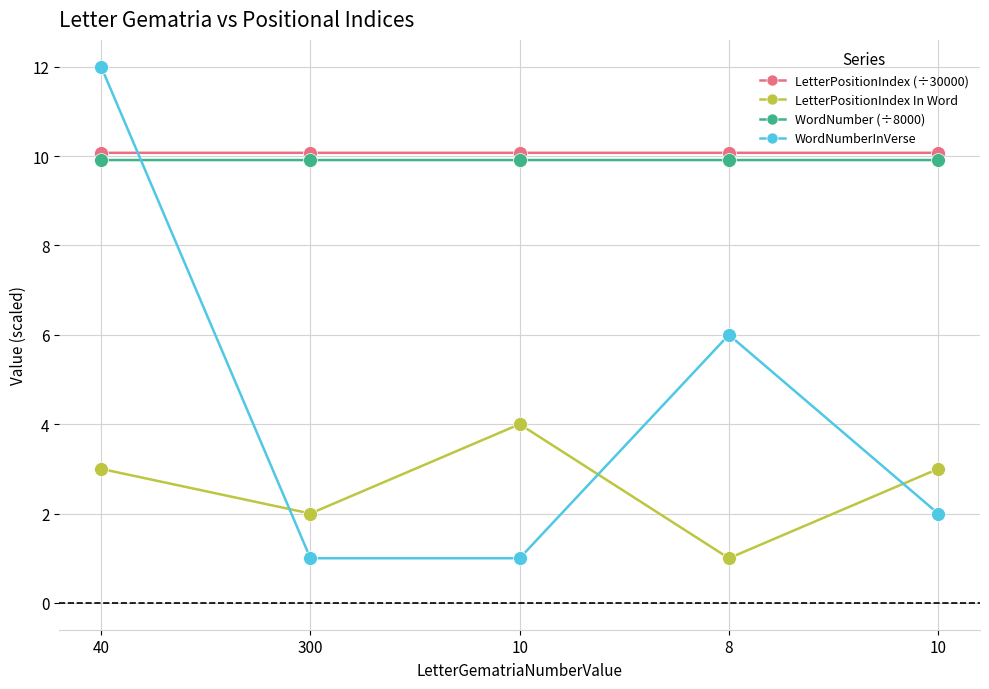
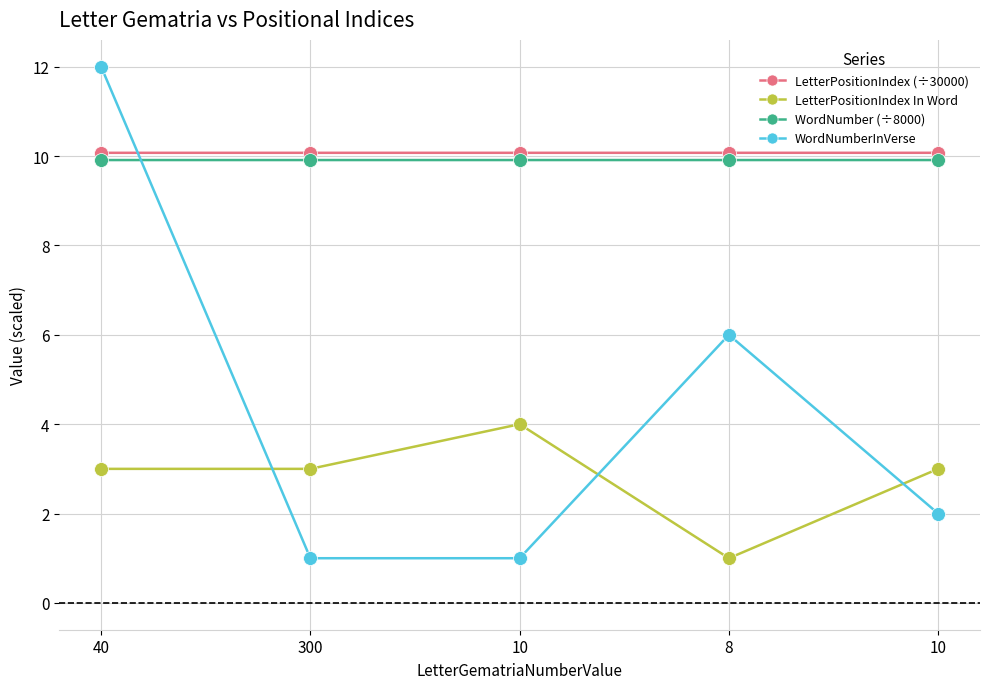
LetterPositionIndex In Word, 300: 2 -> 3
